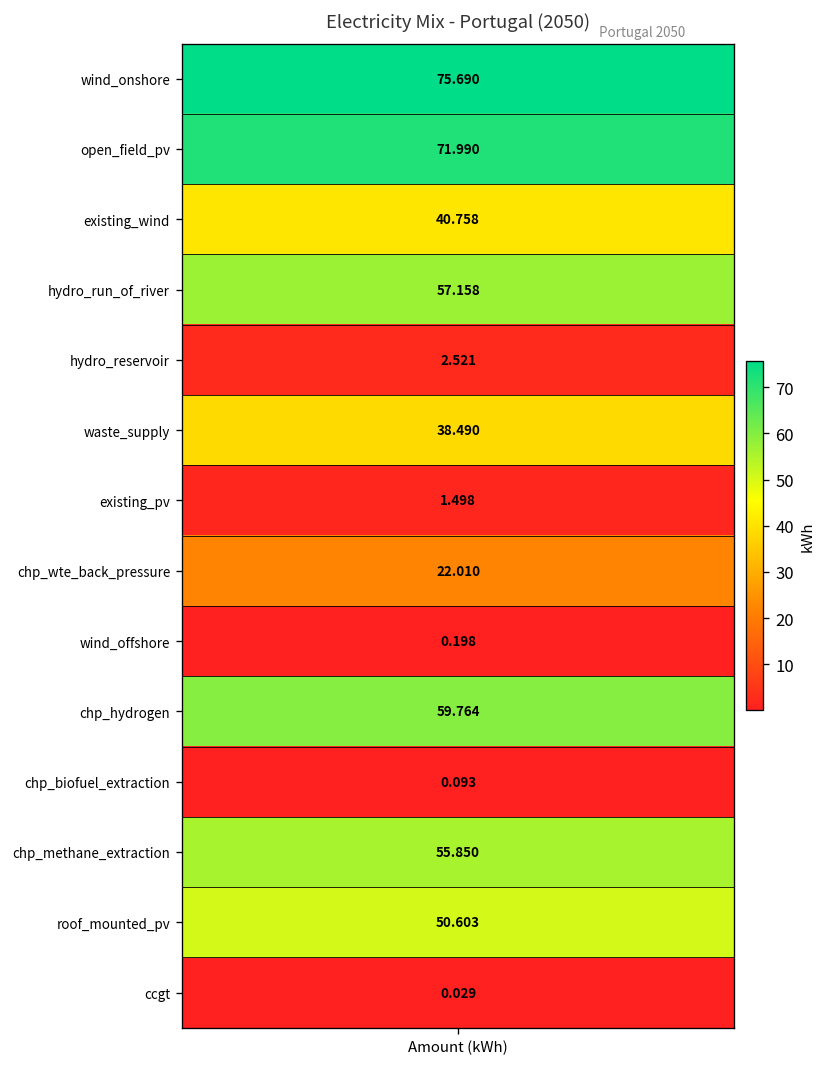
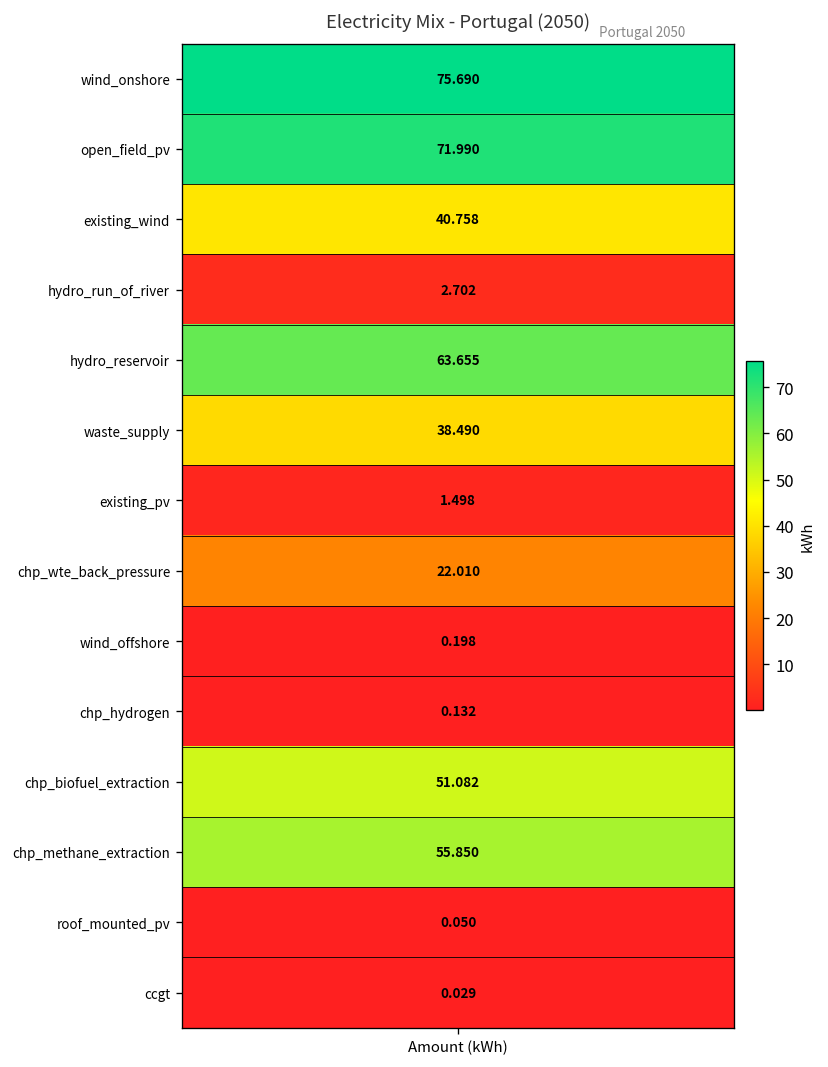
hydro_run_of_river, Amount (kWh): 57.158 -> 2.702
hydro_reservoir, Amount (kWh): 2.521 -> 63.655
chp_hydrogen, Amount (kWh): 59.764 -> 0.132
chp_biofuel_extraction, Amount (kWh): 0.093 -> 51.082
roof_mounted_pv, Amount (kWh): 50.603 -> 0.050
